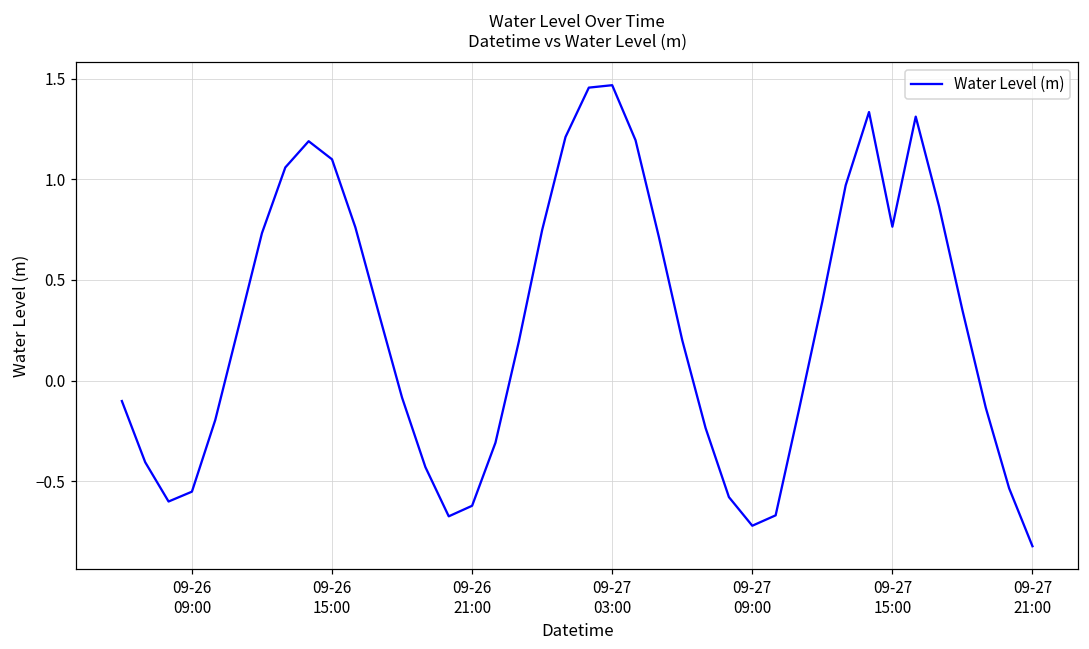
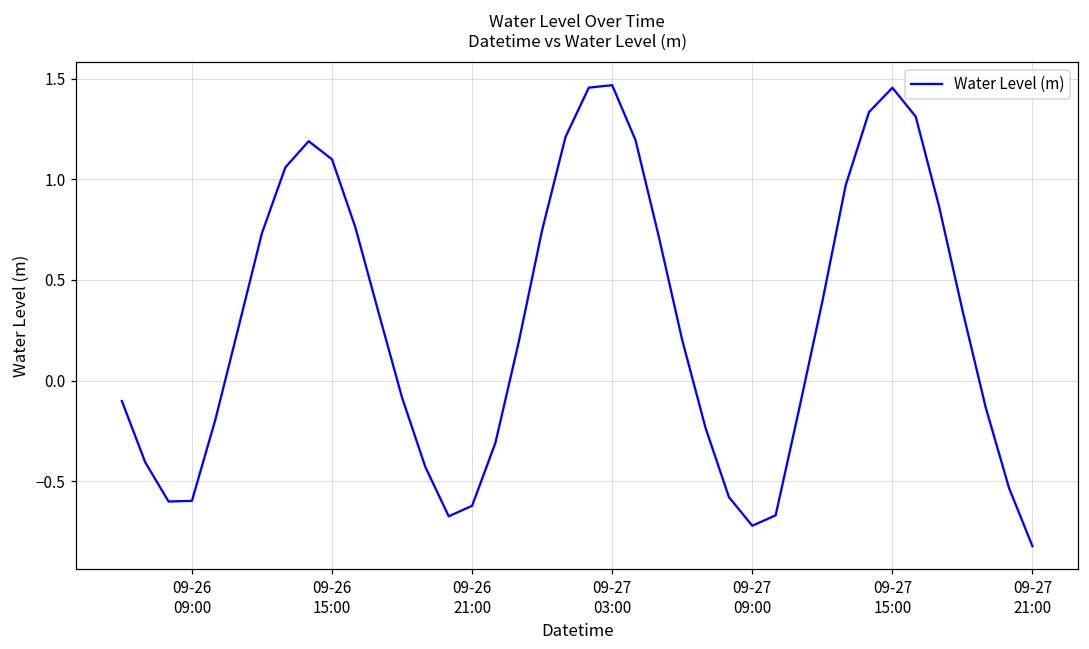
09-26 09:00: -0.55 -> -0.60
09-27 15:00: 0.76 -> 1.46
